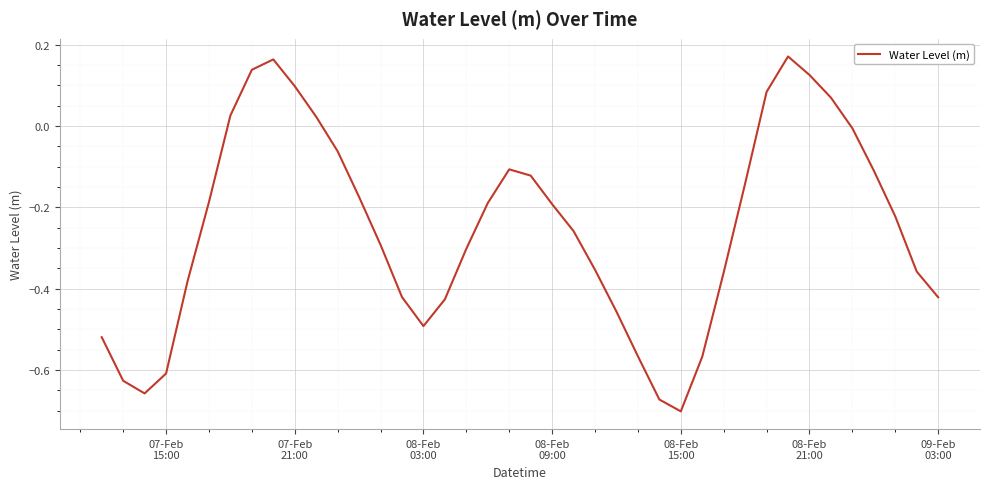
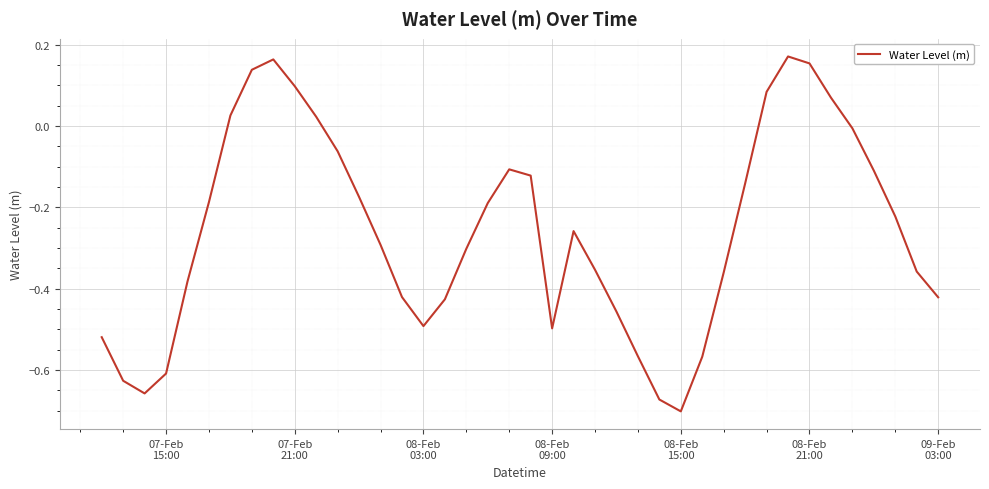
08-Feb 09:00: -0.19 -> -0.50
08-Feb 21:00: 0.13 -> 0.15
